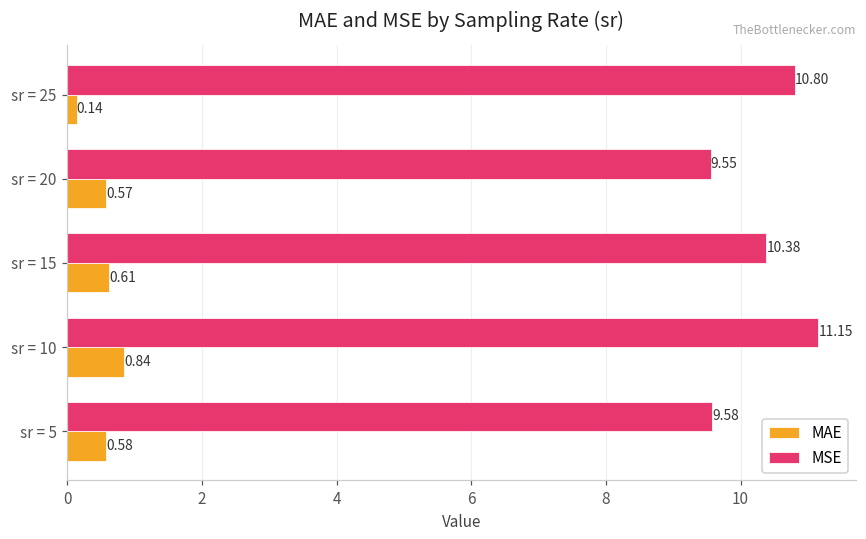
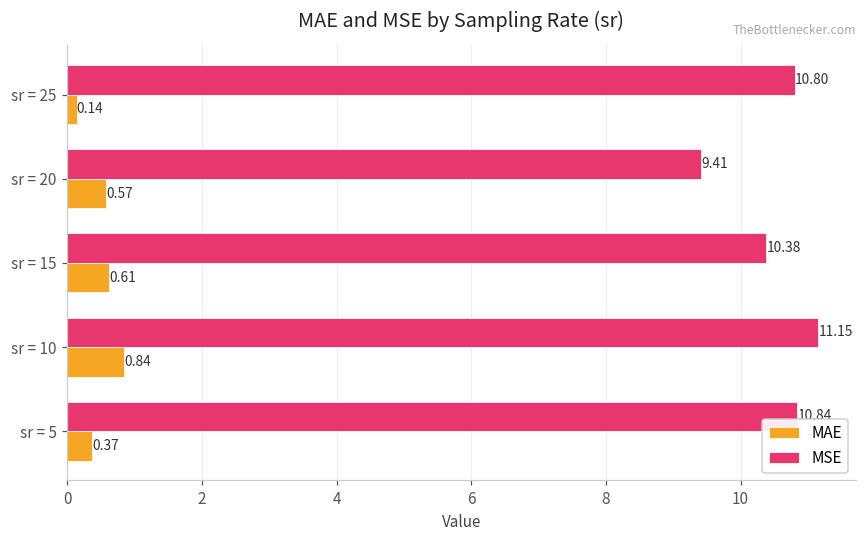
MSE, sr = 20: 9.55 -> 9.41
MSE, sr = 5: 9.6 -> 10.8
MAE, sr = 5: 0.58 -> 0.37
